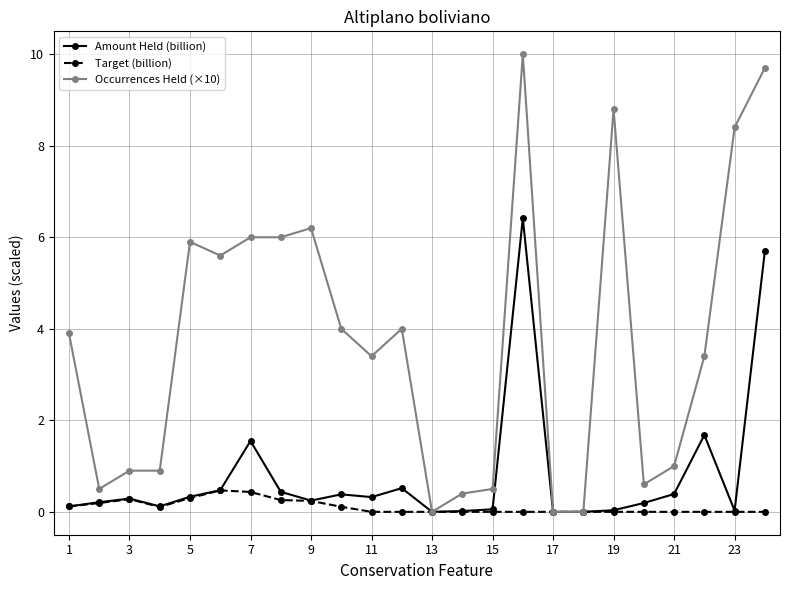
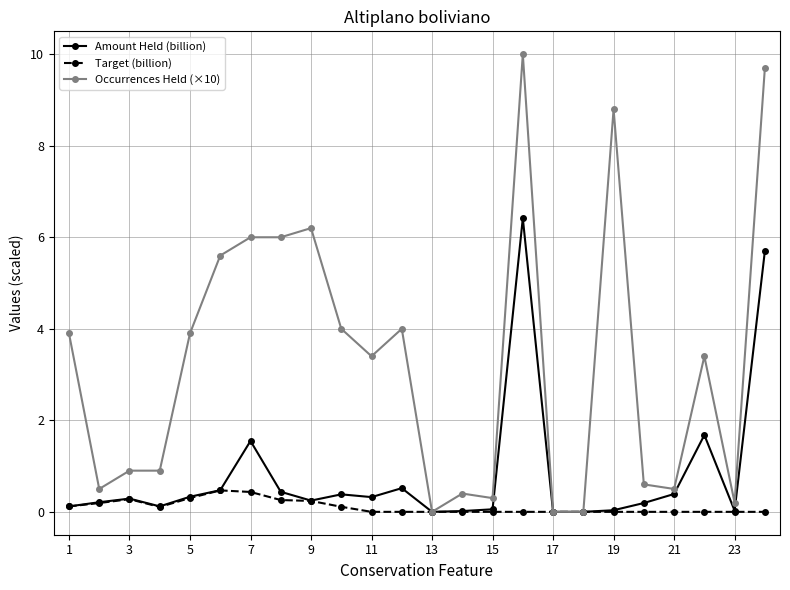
Occurrences Held (×10), 5: 5.9 -> 3.9
Occurrences Held (×10), 15: 0.5 -> 0.3
Occurrences Held (×10), 21: 1.0 -> 0.5
Occurrences Held (×10), 23: 8.4 -> 0.2
